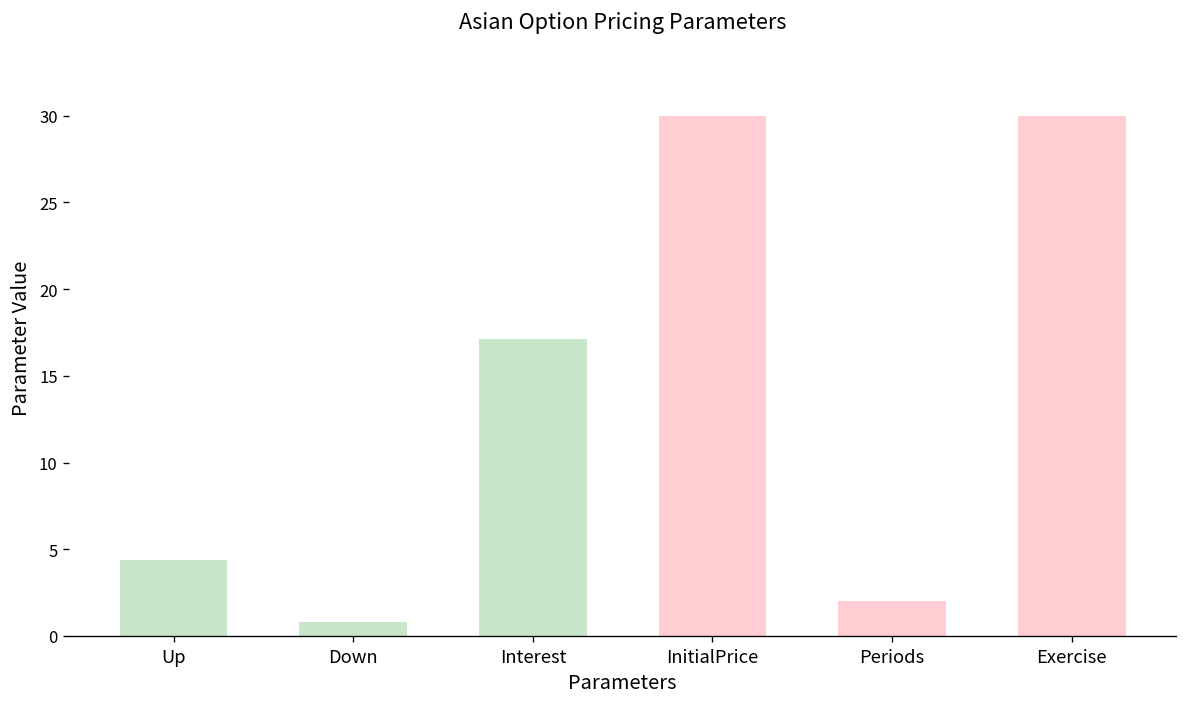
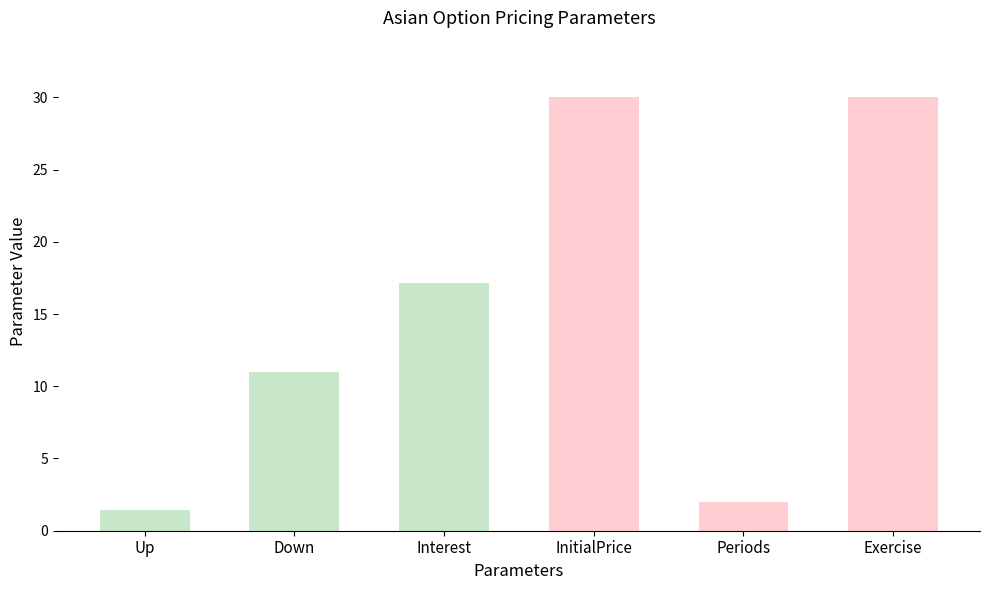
Up: 4.4 -> 1.4
Down: 0.8 -> 11.0
